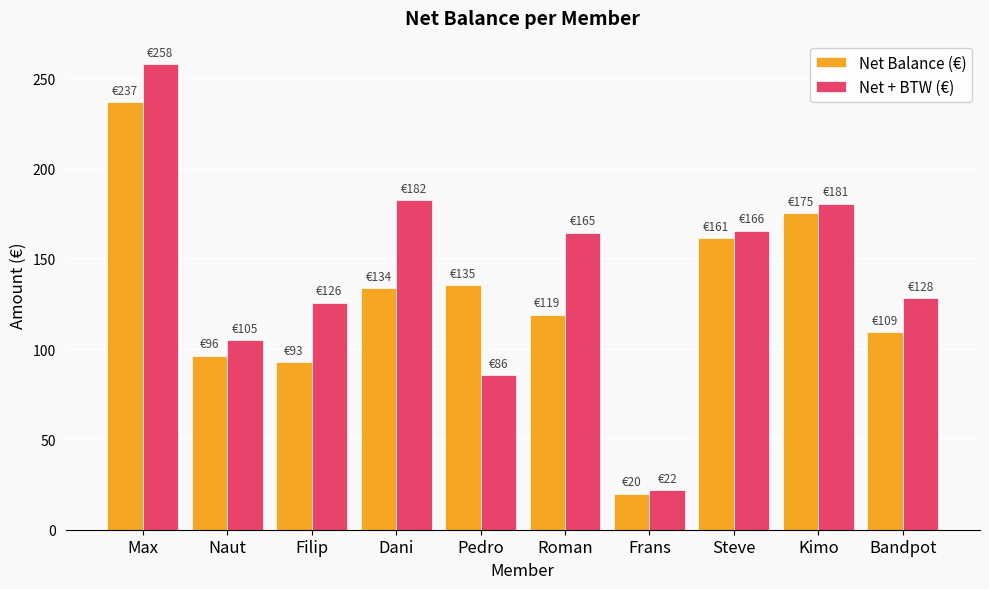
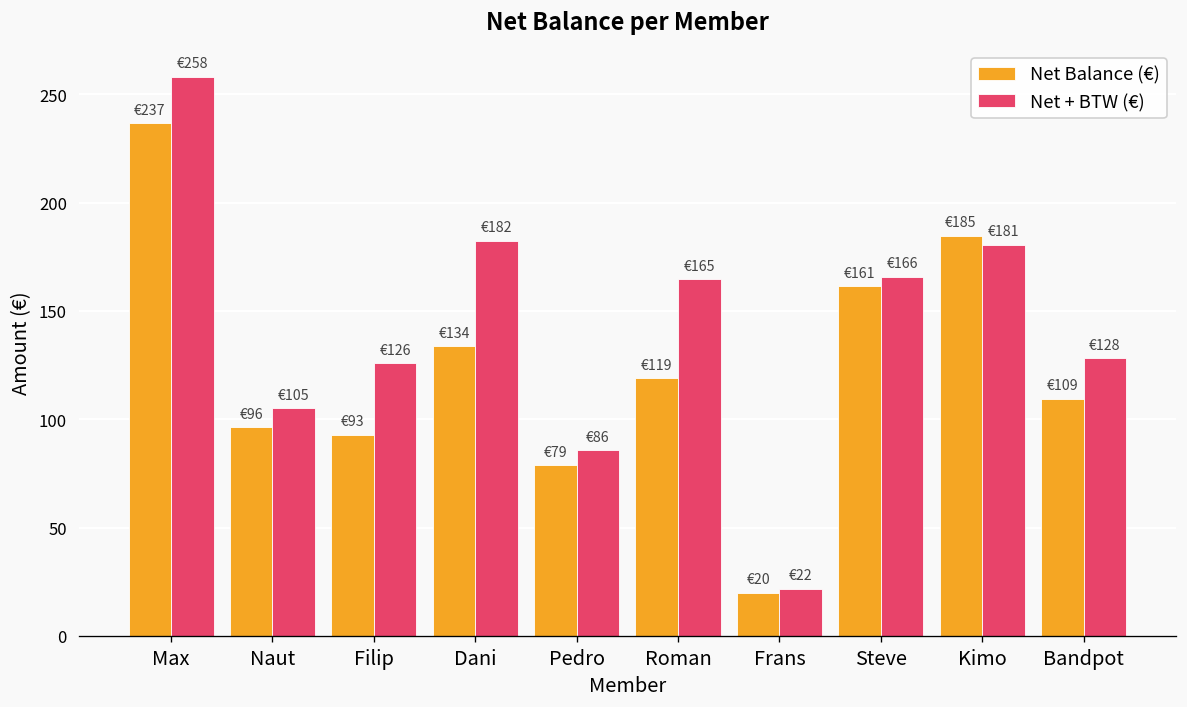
Net Balance (€), Pedro: €135 -> €79
Net Balance (€), Kimo: €175 -> €185
